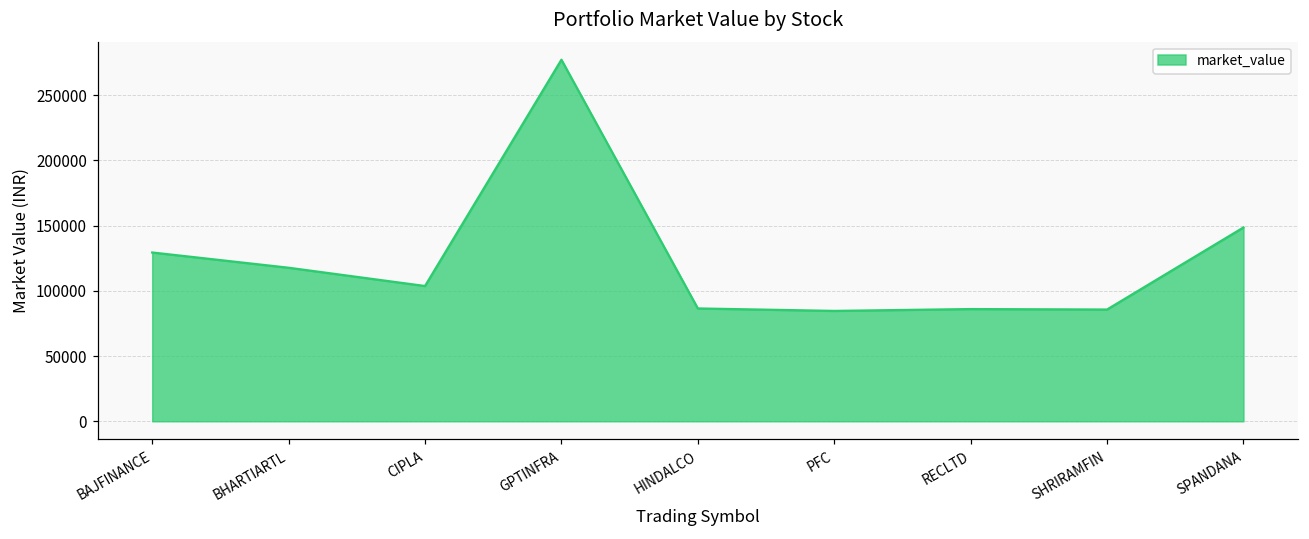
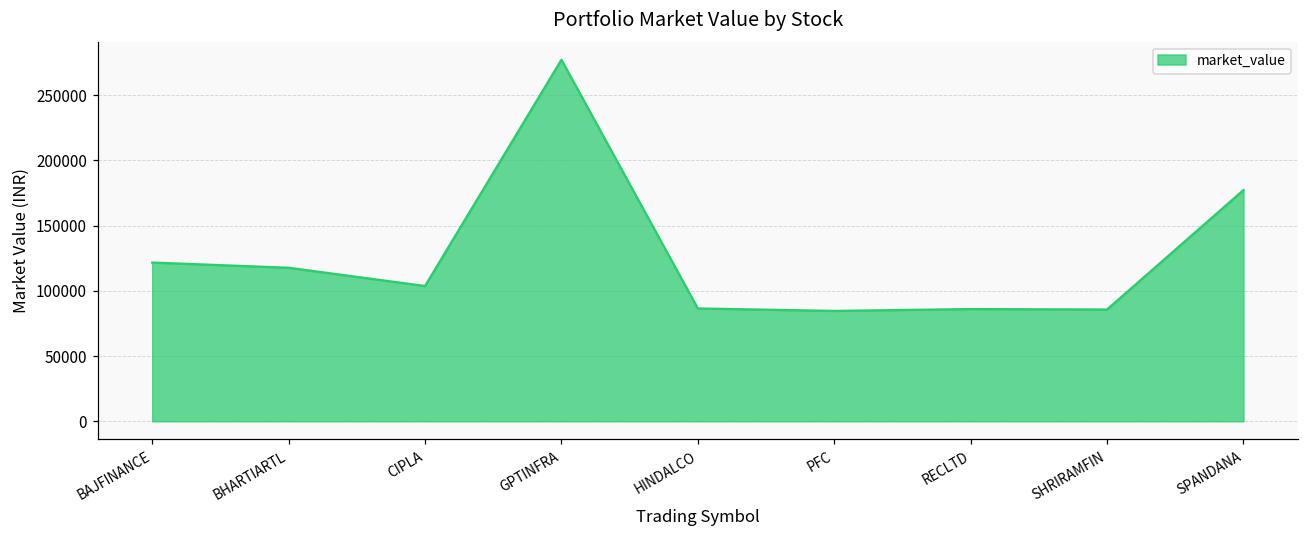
BAJFINANCE: 129000 -> 122000
SPANDANA: 149000 -> 177000
